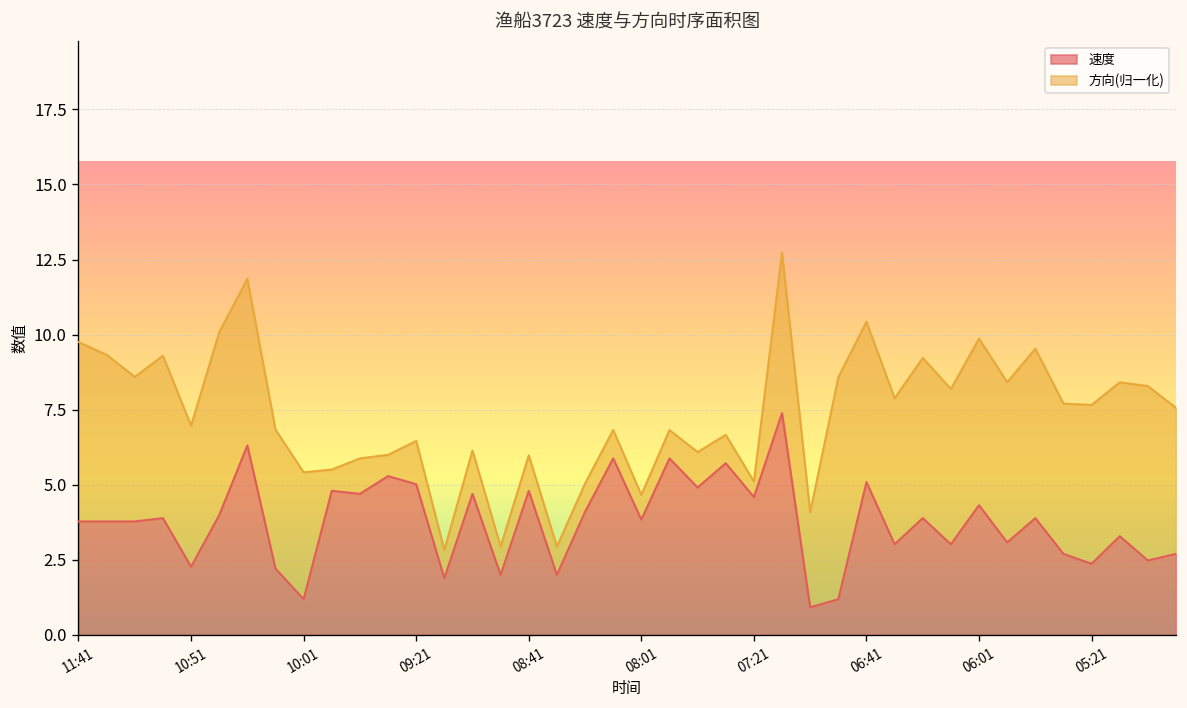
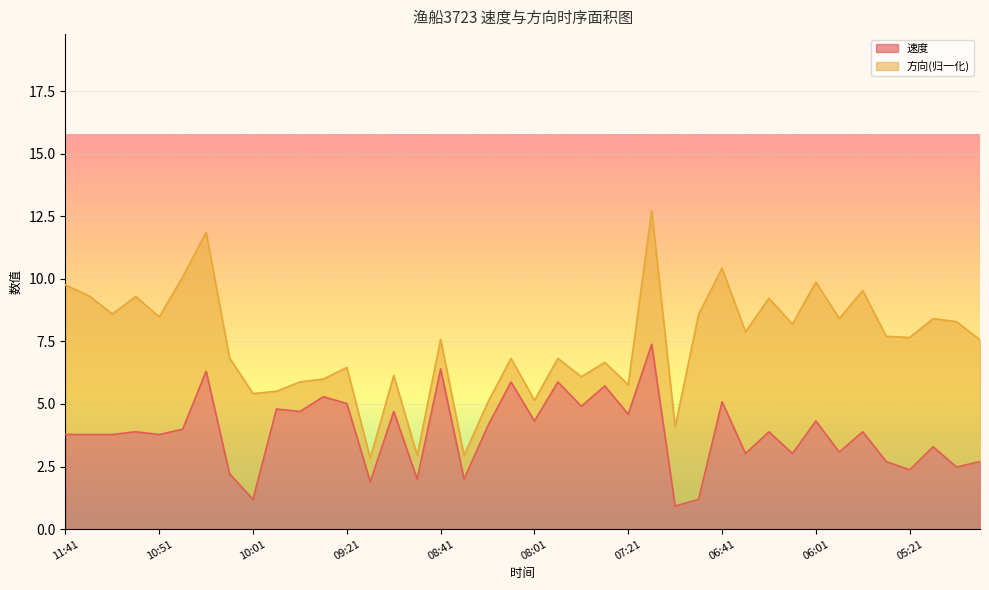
速度, 10:51: 2.3 -> 3.8
速度, 08:41: 4.8 -> 6.4
速度, 08:01: 3.8 -> 4.3
方向(归一化), 07:21: 0.5 -> 1.2
